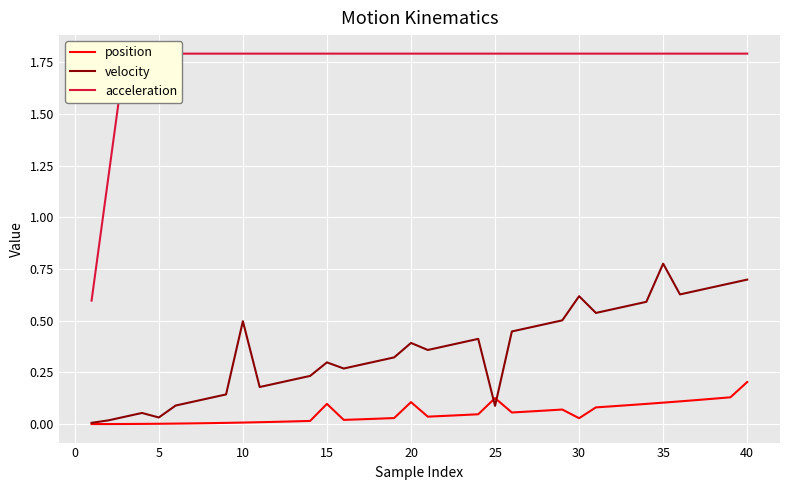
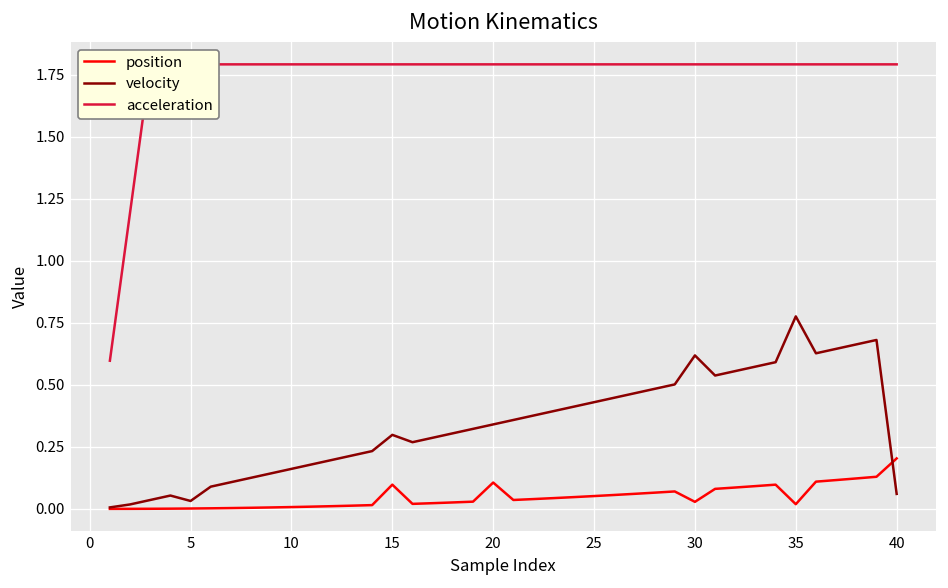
velocity, 10: 0.50 -> 0.16
velocity, 20: 0.39 -> 0.34
position, 25: 0.13 -> 0.05
velocity, 25: 0.09 -> 0.43
position, 35: 0.10 -> 0.02
velocity, 40: 0.70 -> 0.06
